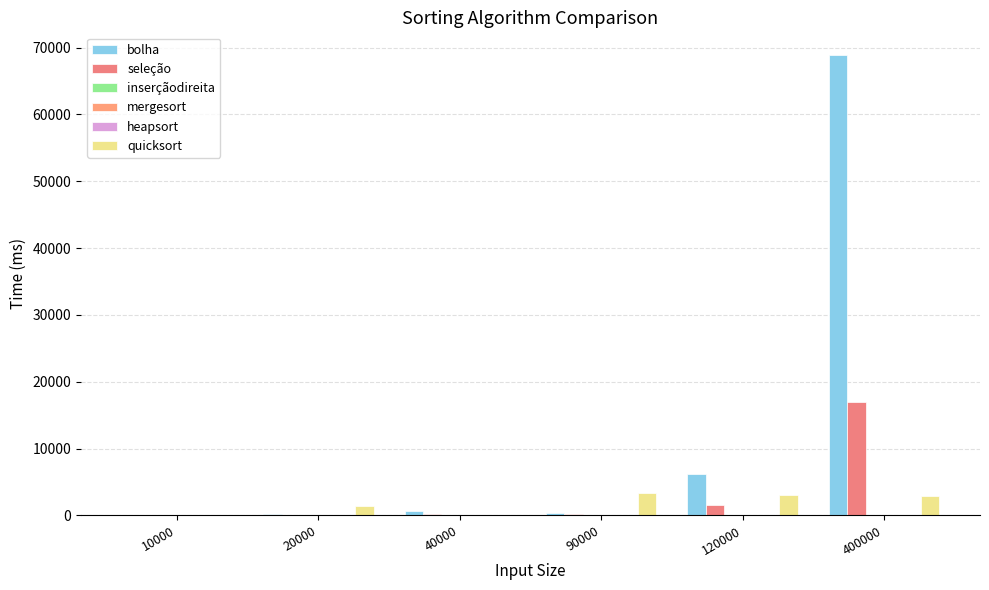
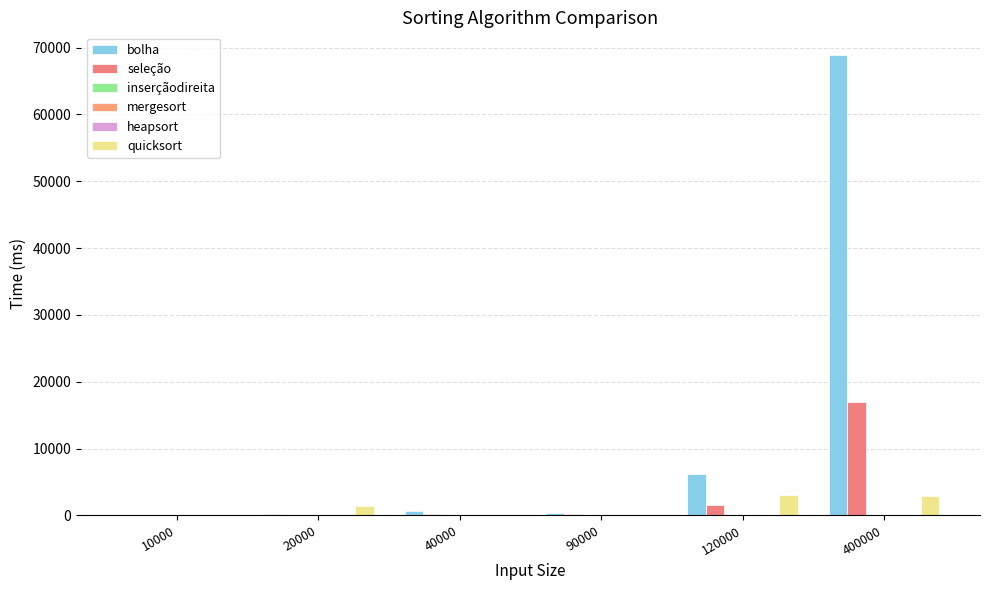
quicksort, 90000: 3000 -> 0
